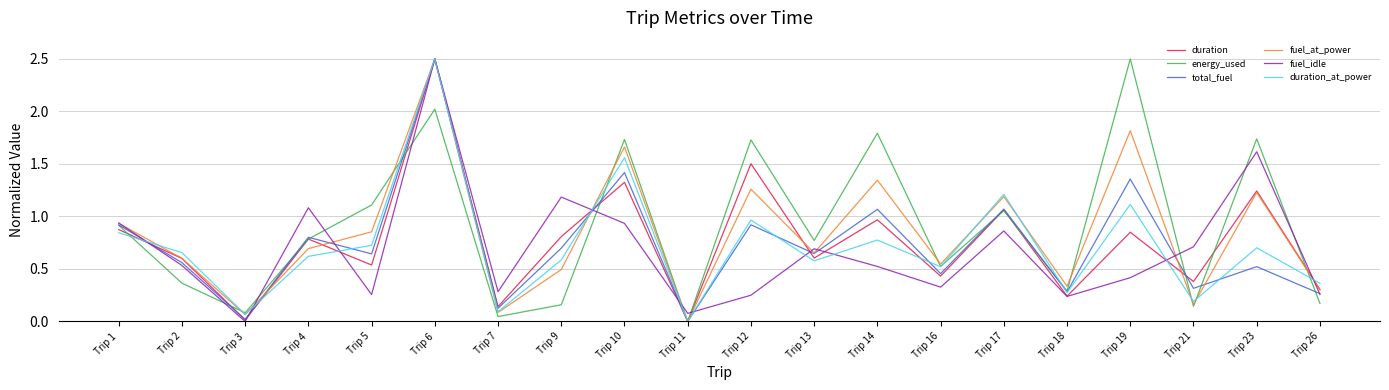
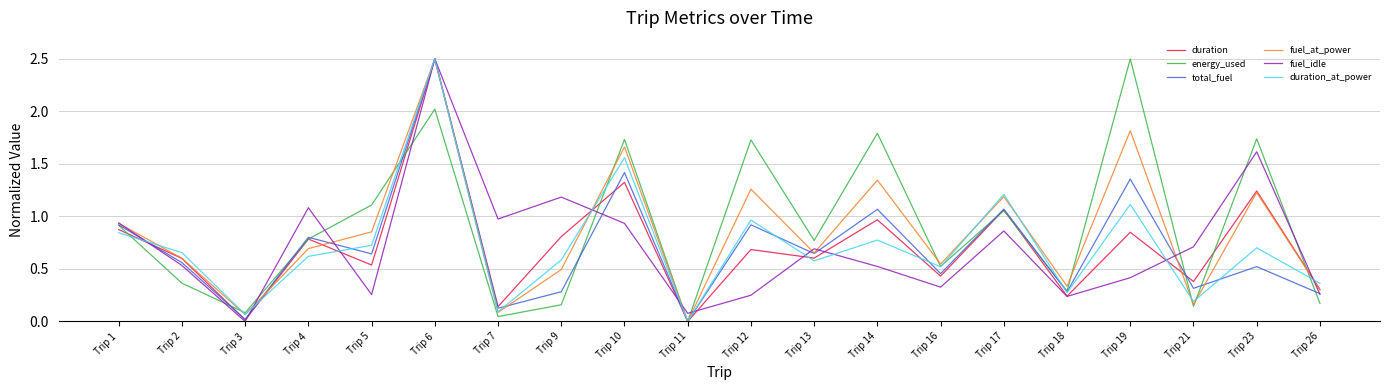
fuel_idle, Trip 7: 0.28 -> 0.98
total_fuel, Trip 9: 0.70 -> 0.28
duration, Trip 12: 1.50 -> 0.68
